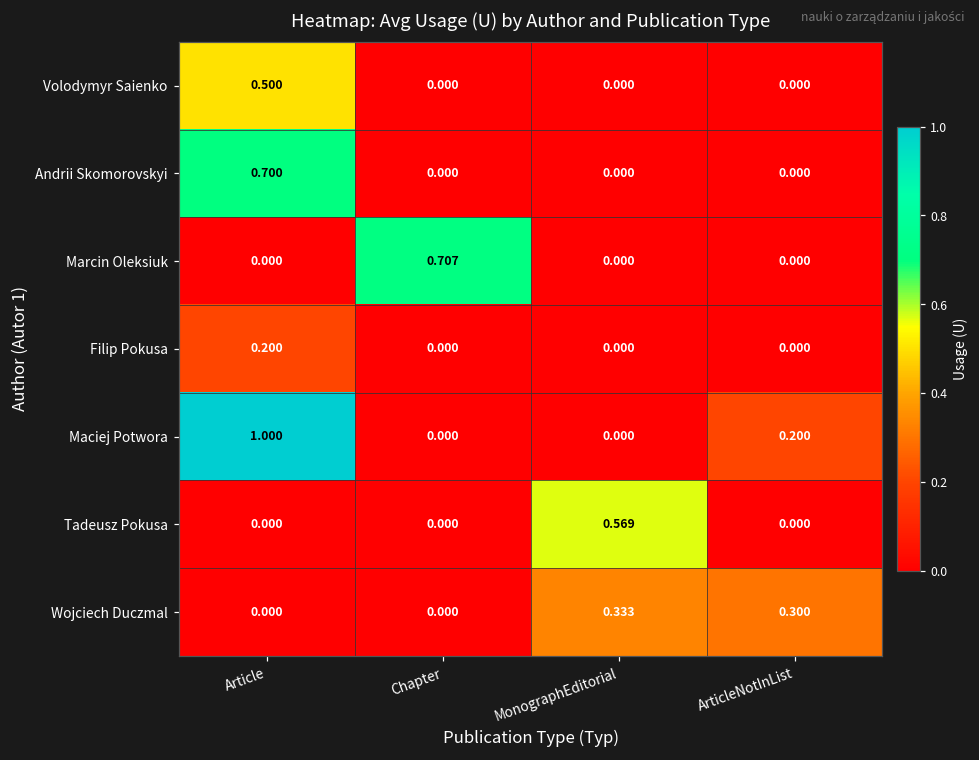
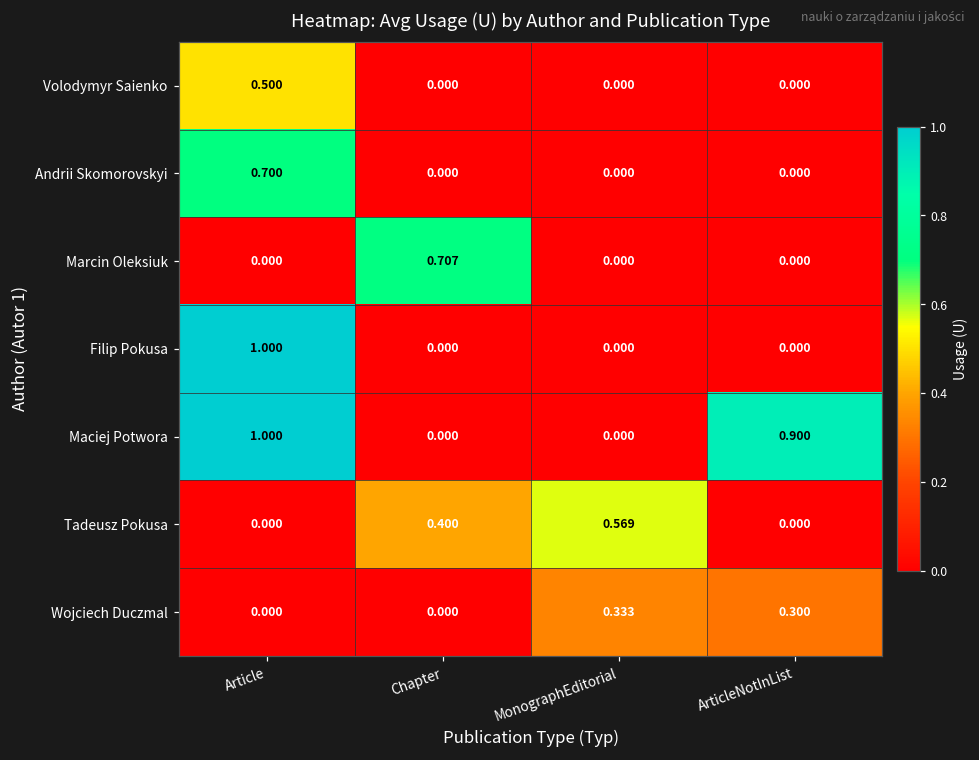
Filip Pokusa, Article: 0.200 -> 1.000
Maciej Potwora, ArticleNotInList: 0.200 -> 0.900
Tadeusz Pokusa, Chapter: 0.000 -> 0.400
